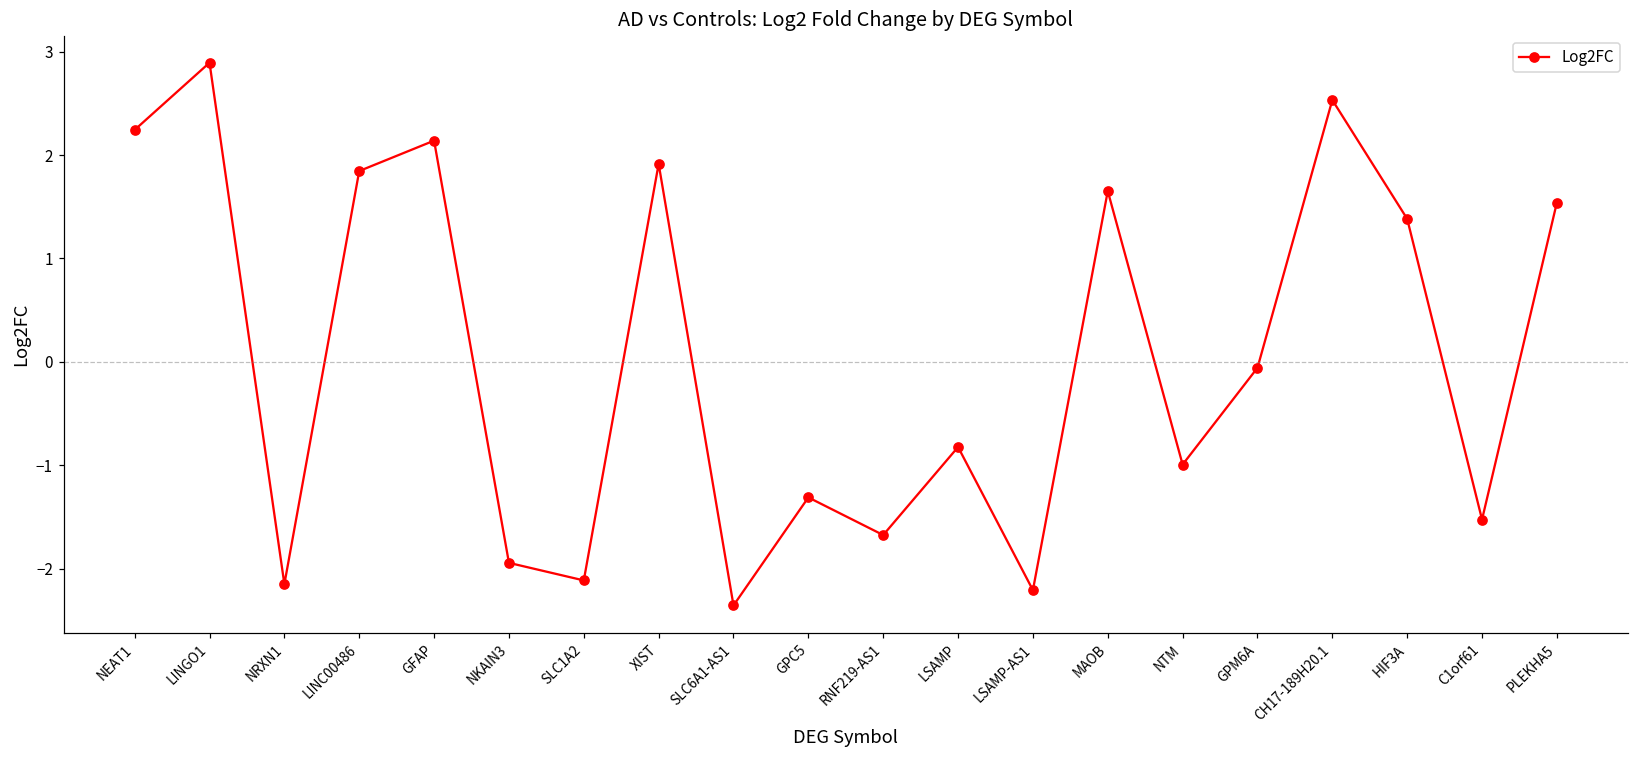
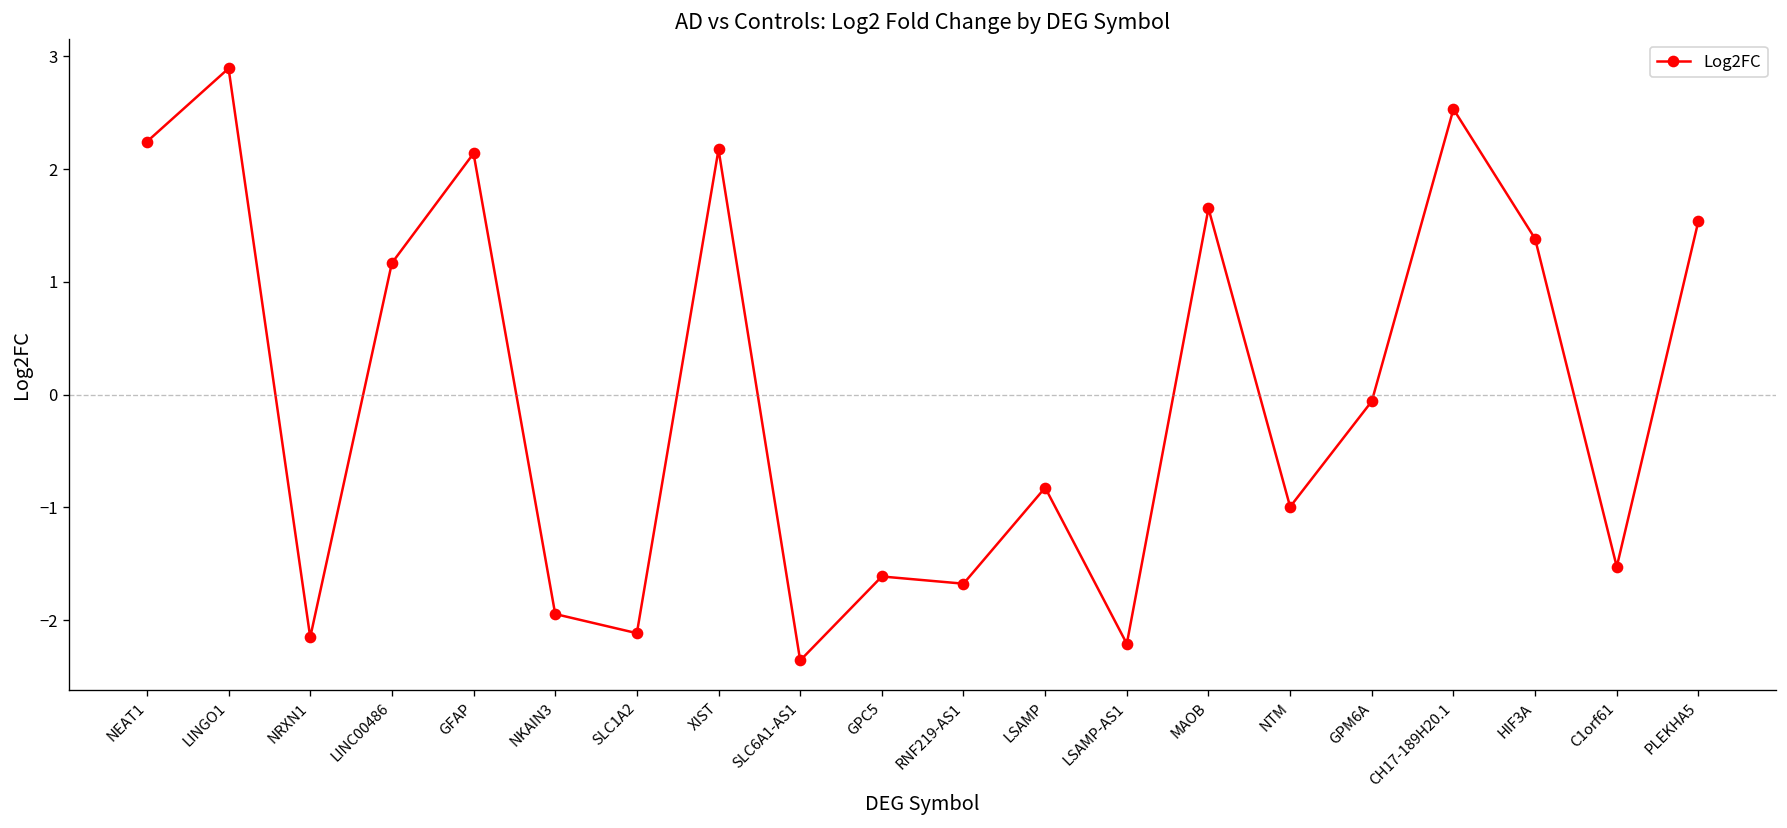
LINC00486: 1.8 -> 1.2
XIST: 1.9 -> 2.2
GPC5: -1.3 -> -1.6
